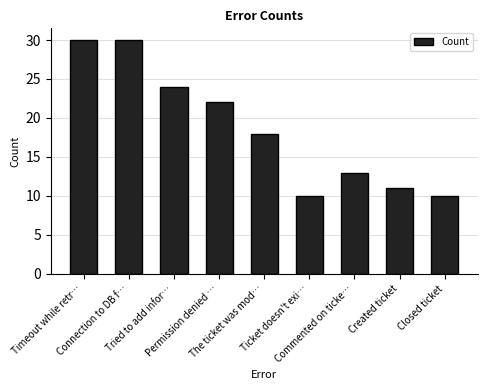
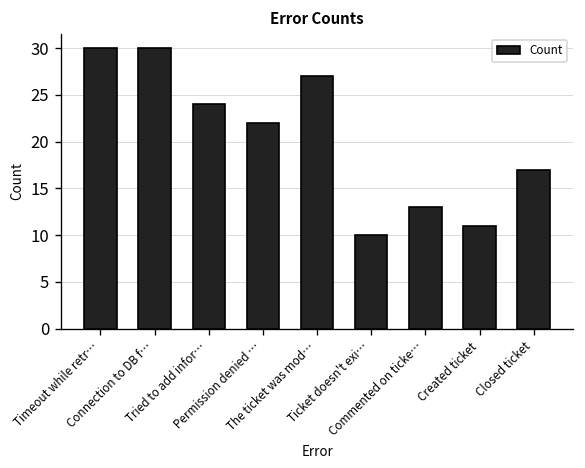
The ticket was mod…: 18 -> 27
Closed ticket: 10 -> 17
